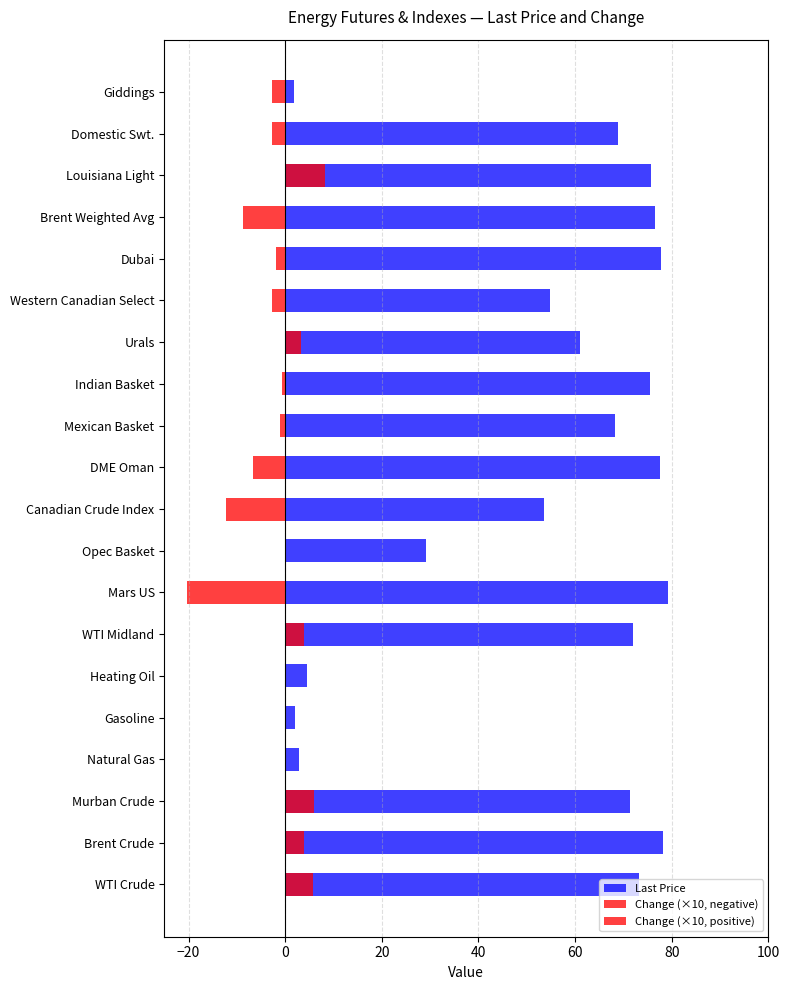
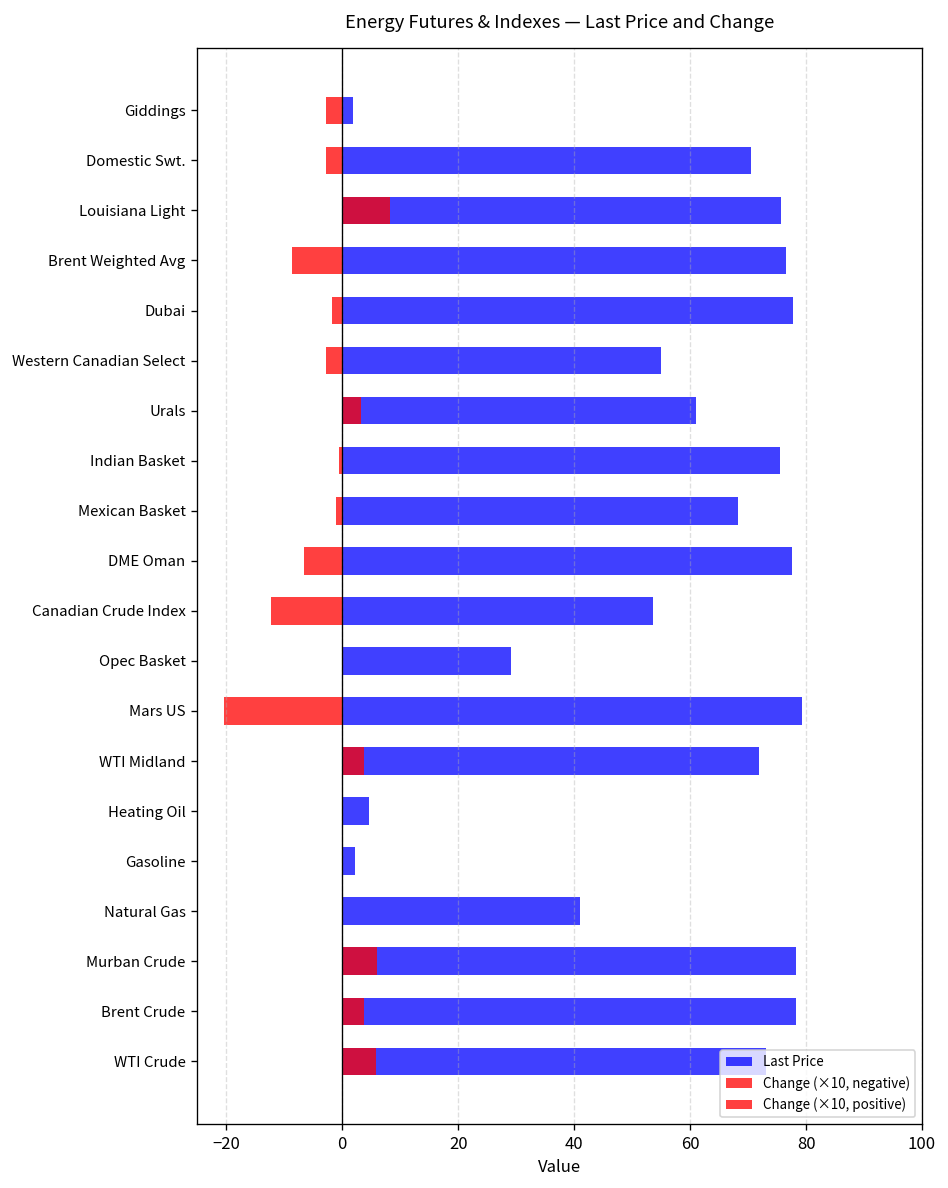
Last Price, Domestic Swt.: 69 -> 71
Last Price, Natural Gas: 3 -> 41
Last Price, Murban Crude: 71 -> 78
